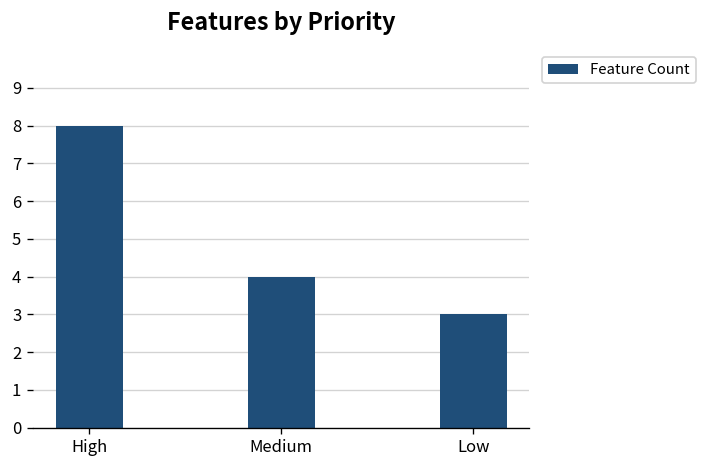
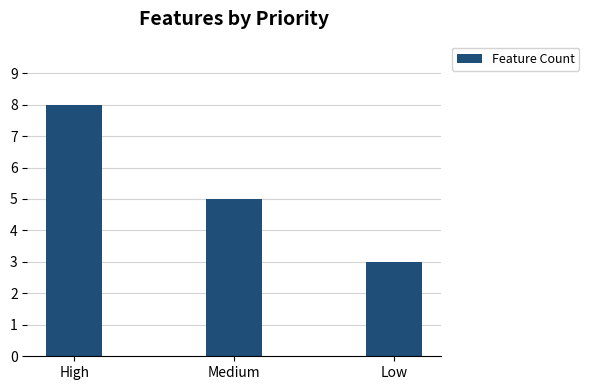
Medium: 4 -> 5
